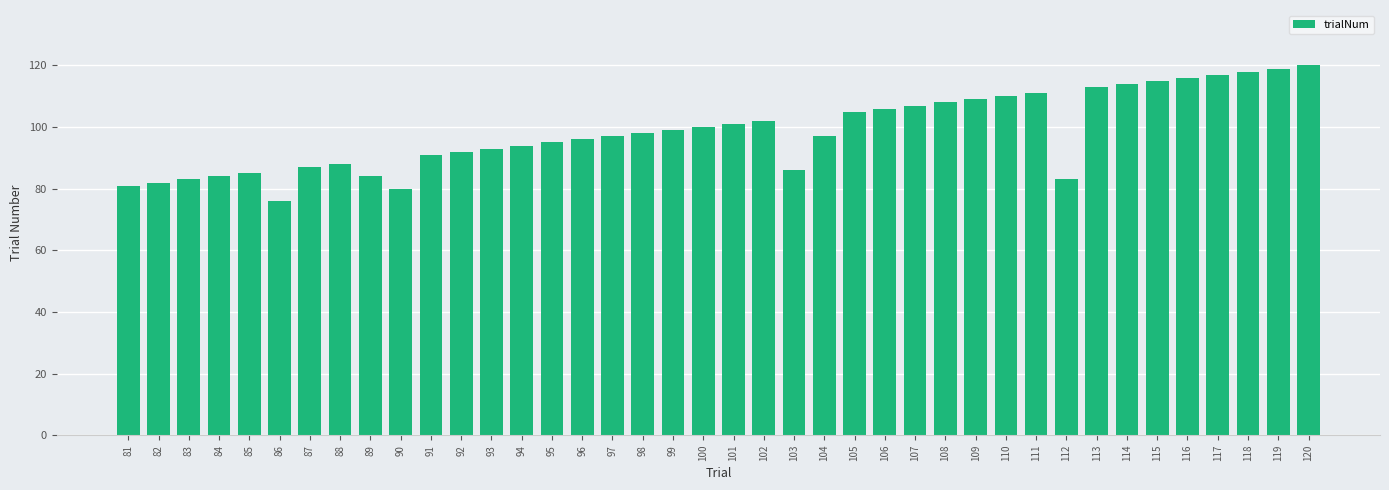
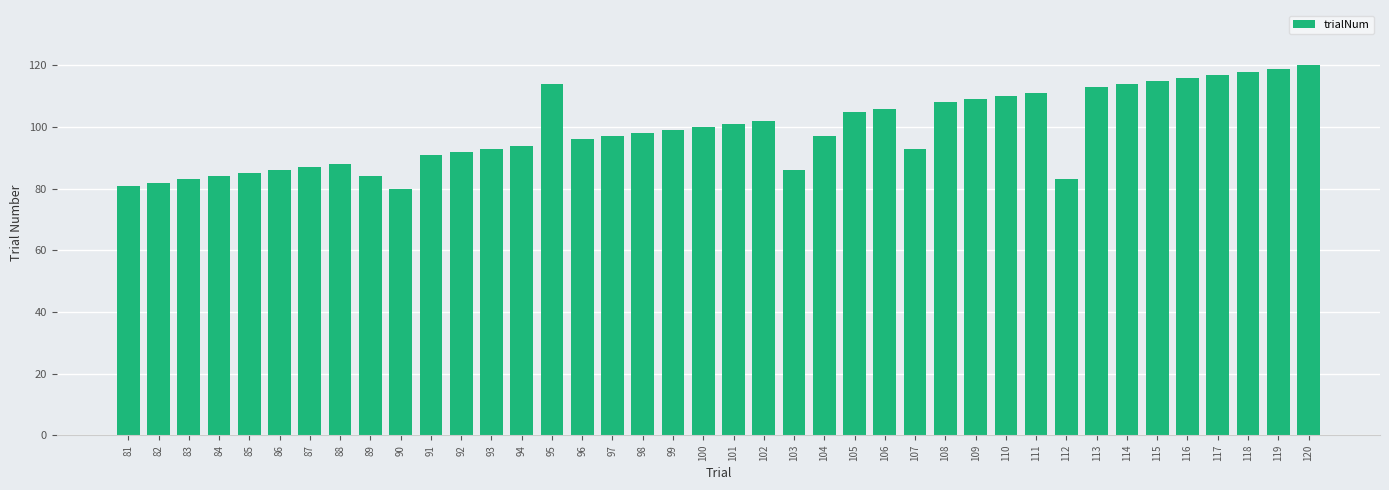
86: 76 -> 86
95: 95 -> 114
107: 107 -> 93
